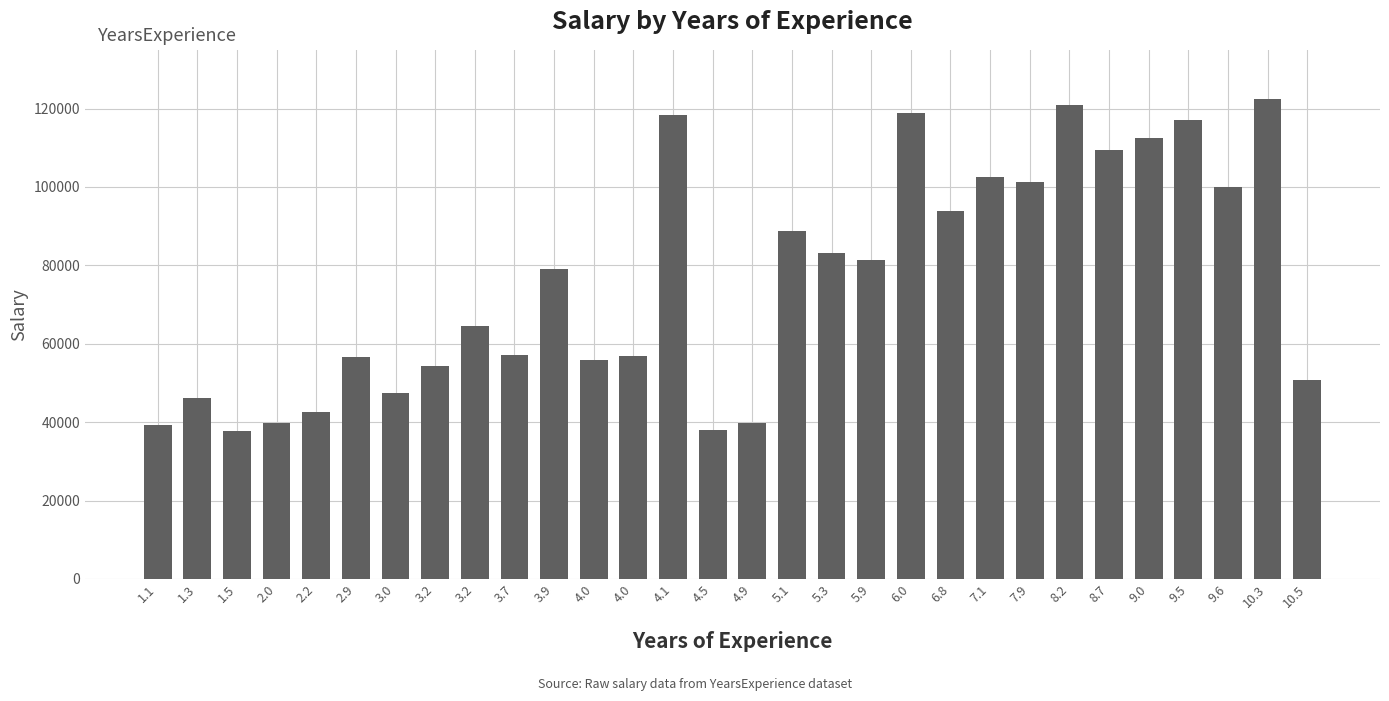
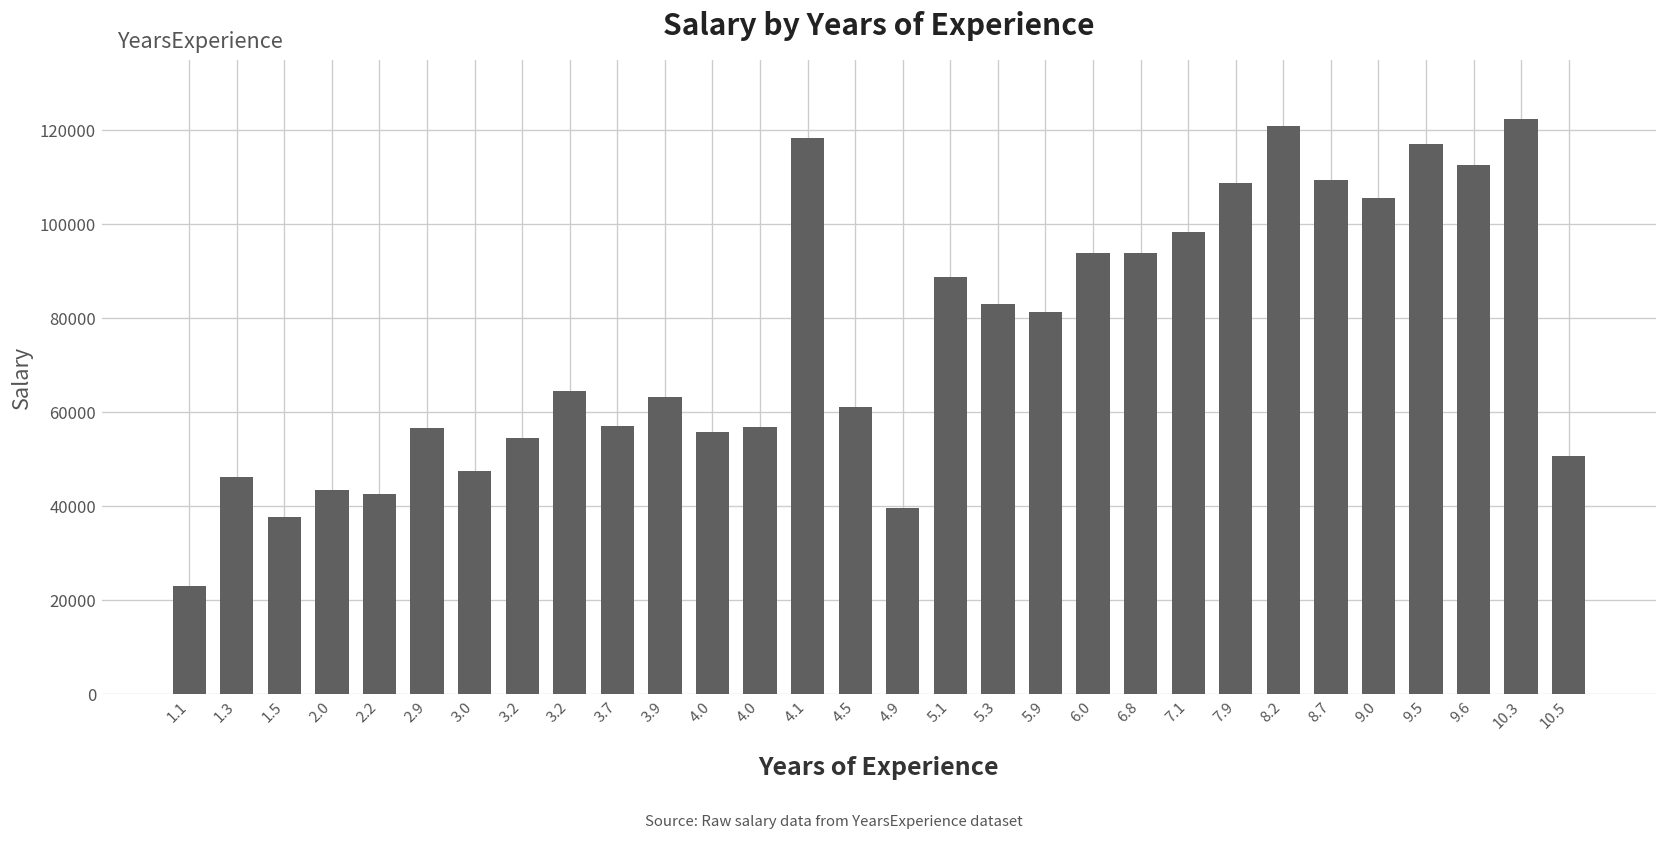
1.1: 39000 -> 23000
2.0: 40000 -> 44000
3.9: 79000 -> 63000
4.5: 38000 -> 61000
6.0: 119000 -> 94000
7.1: 103000 -> 98000
7.9: 101000 -> 109000
9.0: 112000 -> 106000
9.6: 100000 -> 113000
